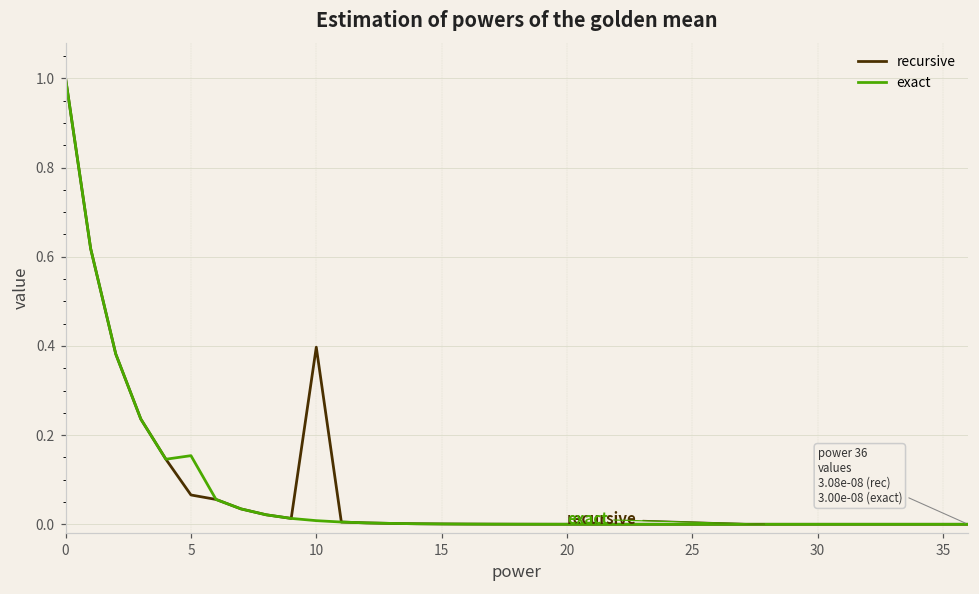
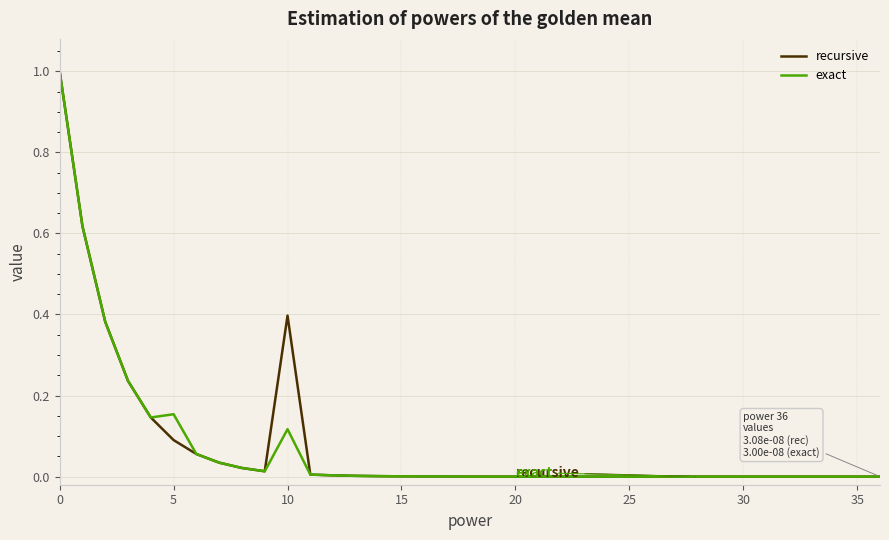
recursive, 5: 0.07 -> 0.09
exact, 10: 0.01 -> 0.12
